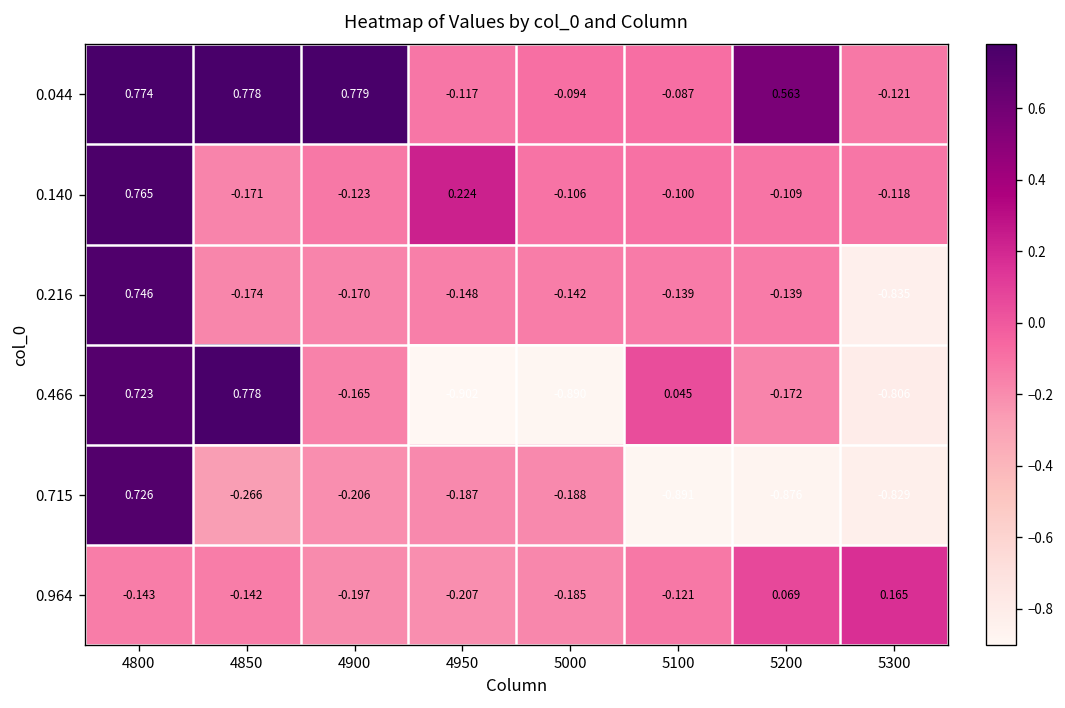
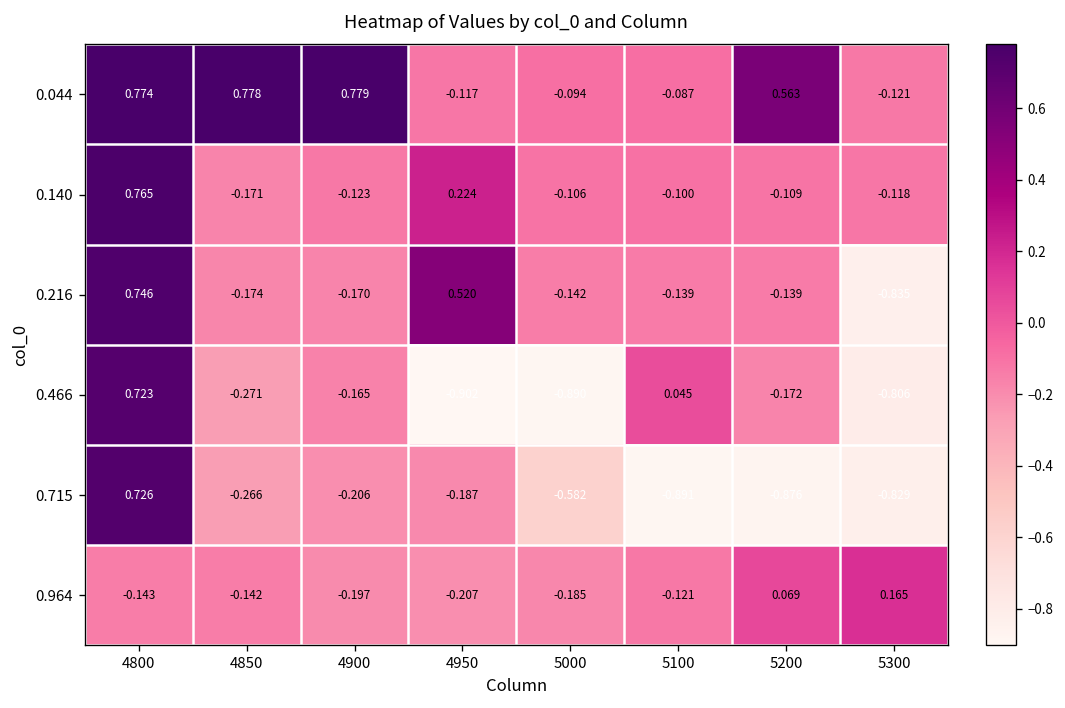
0.216, 4950: -0.148 -> 0.520
0.466, 4850: 0.778 -> -0.271
0.715, 5000: -0.188 -> -0.582
